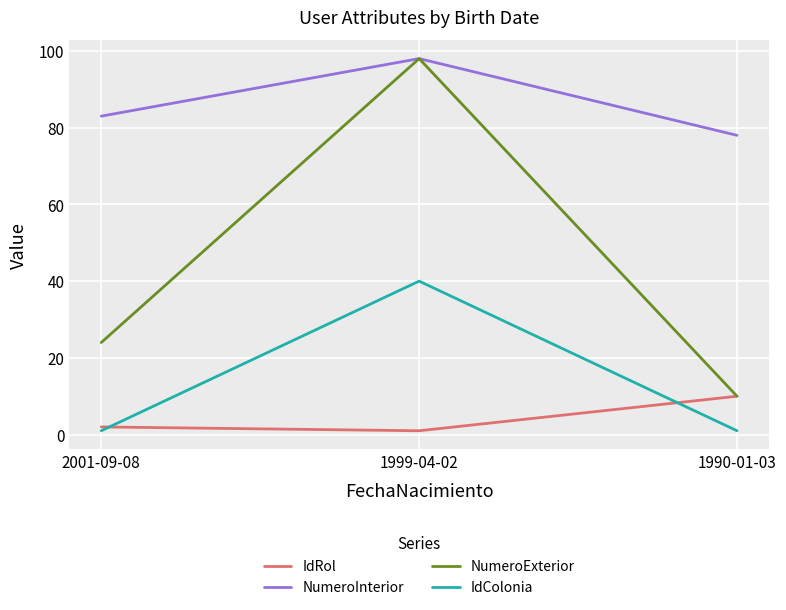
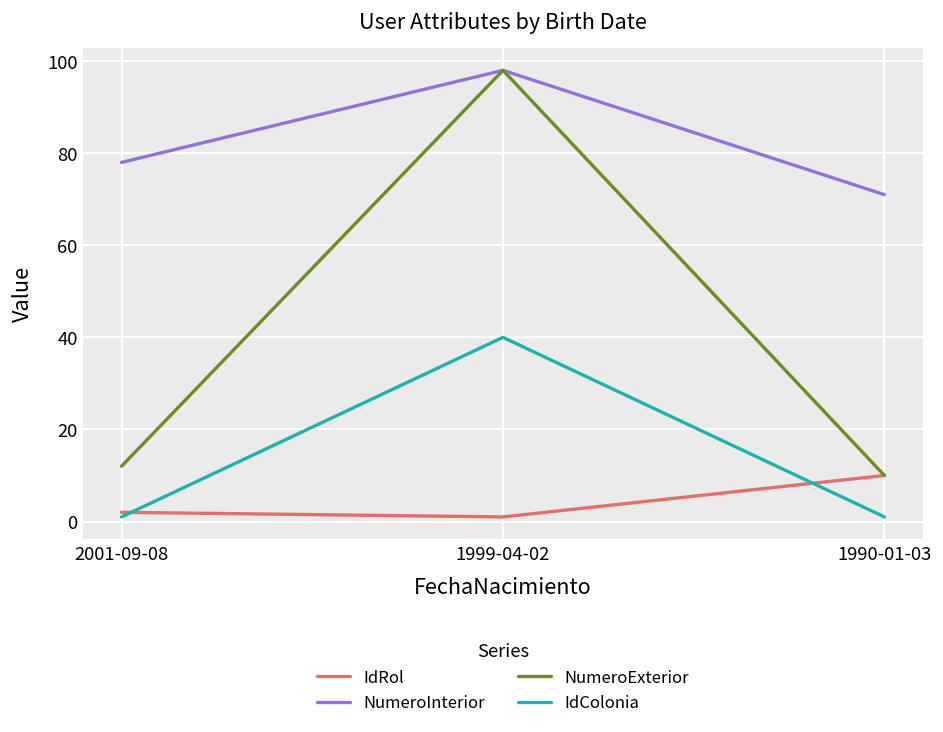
NumeroInterior, 2001-09-08: 83 -> 78
NumeroExterior, 2001-09-08: 24 -> 12
NumeroInterior, 1990-01-03: 78 -> 71
